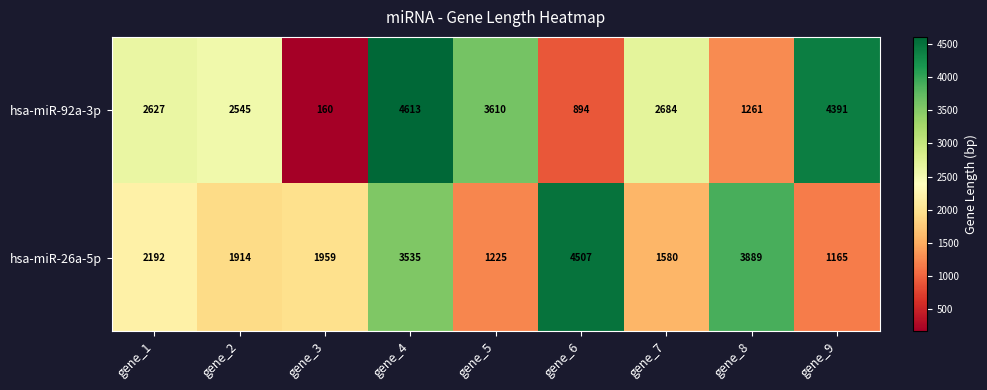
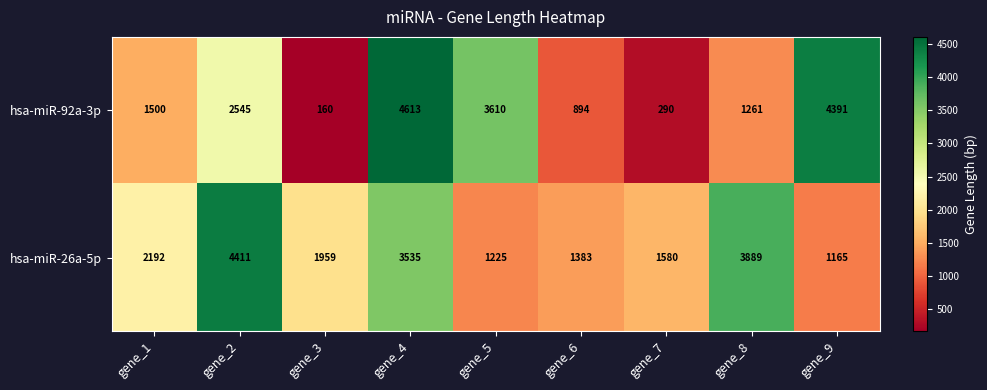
hsa-miR-92a-3p, gene_1: 2627 -> 1500
hsa-miR-92a-3p, gene_7: 2684 -> 290
hsa-miR-26a-5p, gene_2: 1914 -> 4411
hsa-miR-26a-5p, gene_6: 4507 -> 1383
